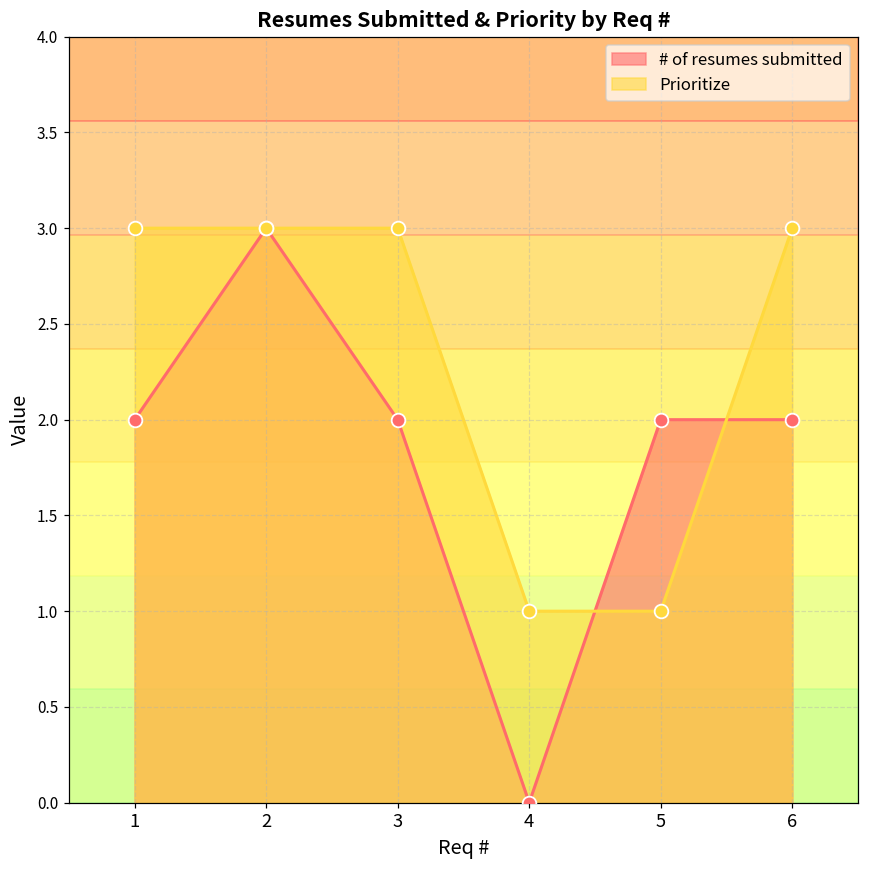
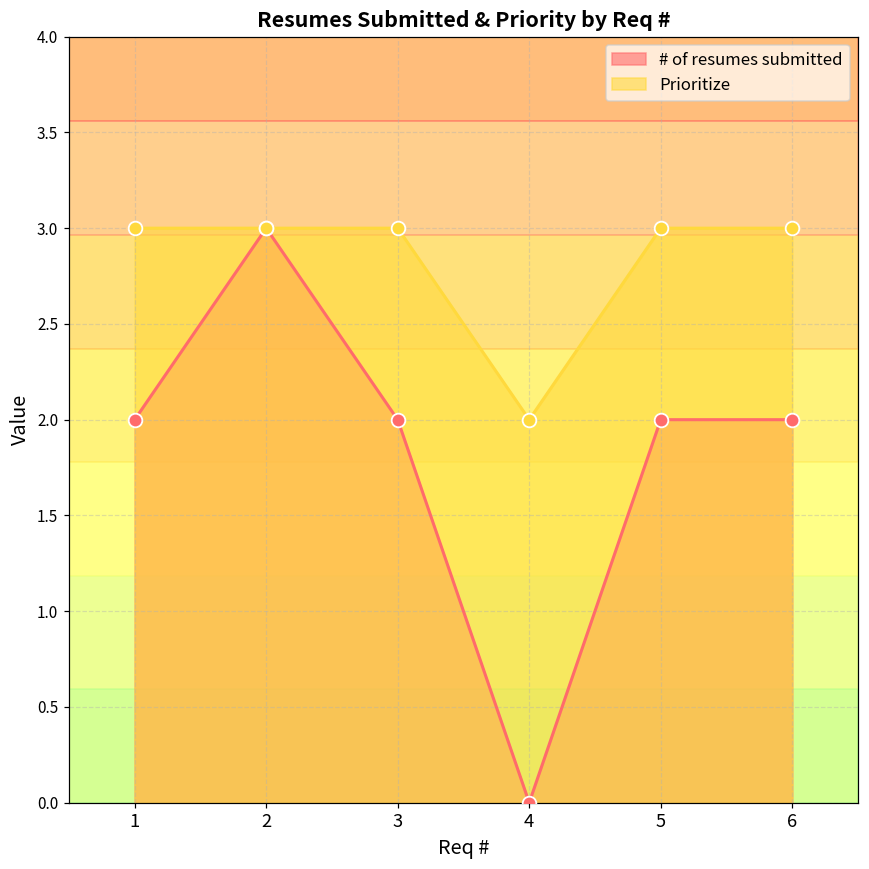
Prioritize, 4: 1 -> 2
Prioritize, 5: 1 -> 3
